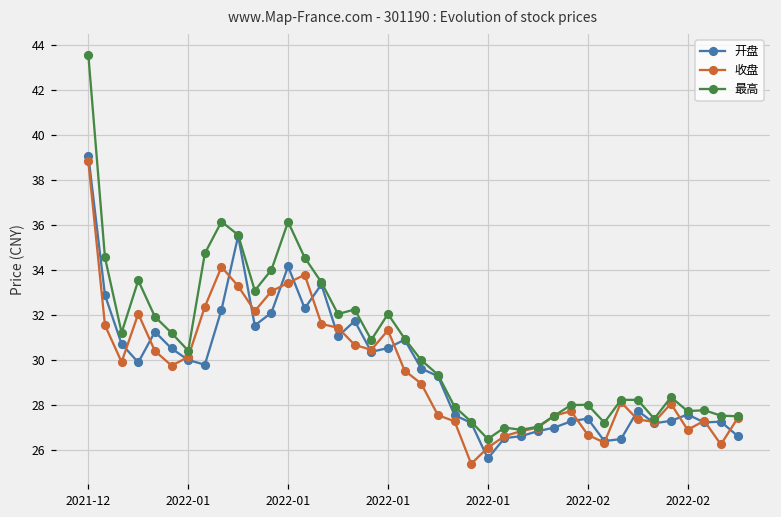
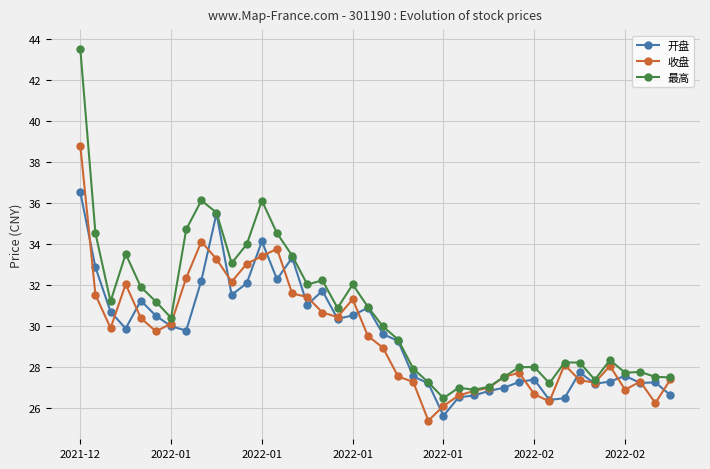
开盘, 2021-12: 39.1 -> 36.6
